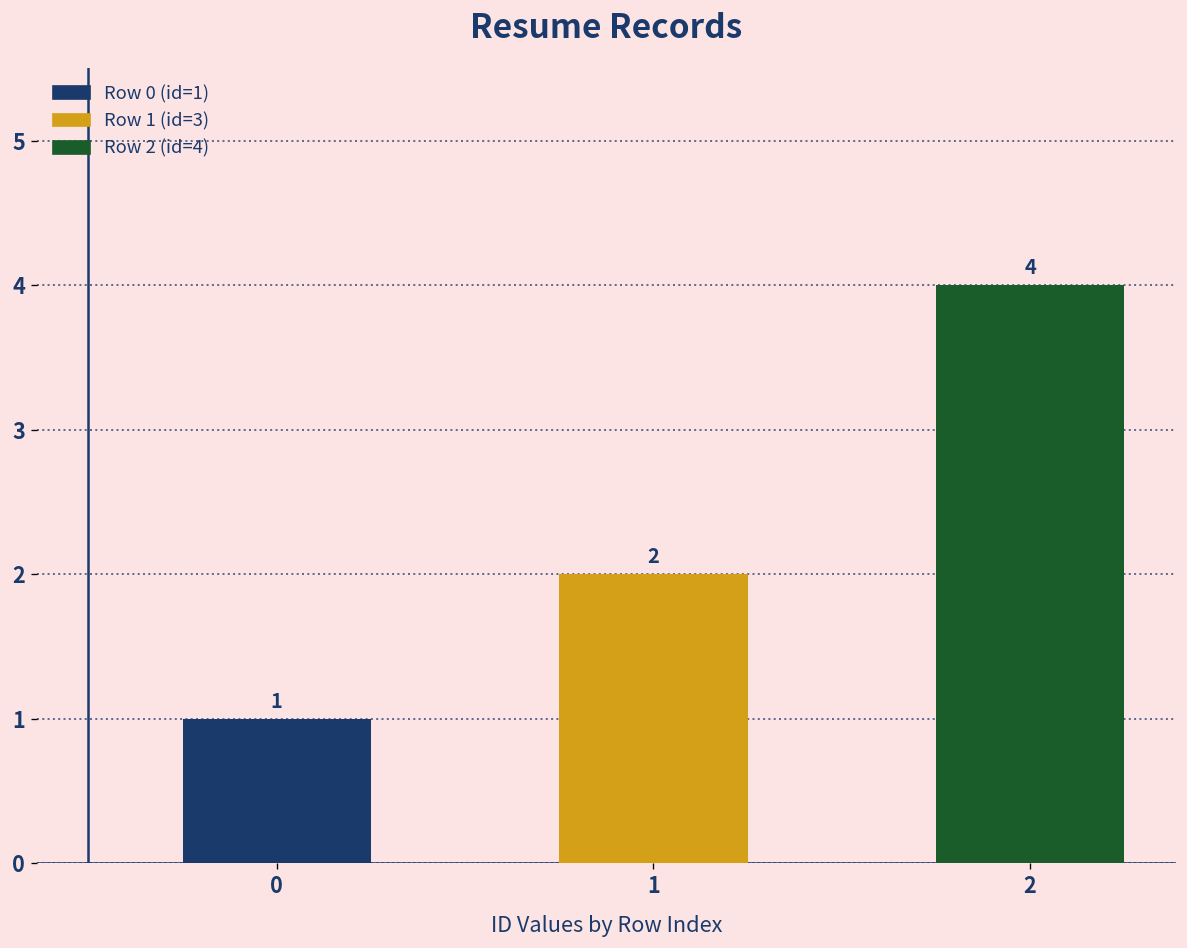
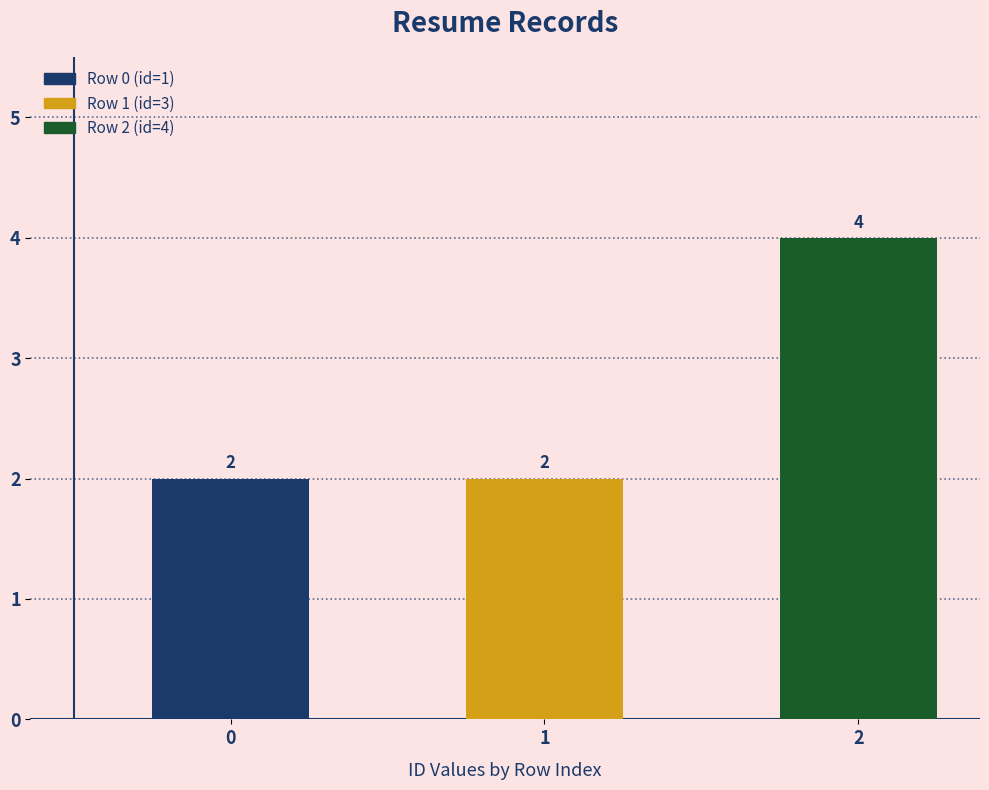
0: 1 -> 2
